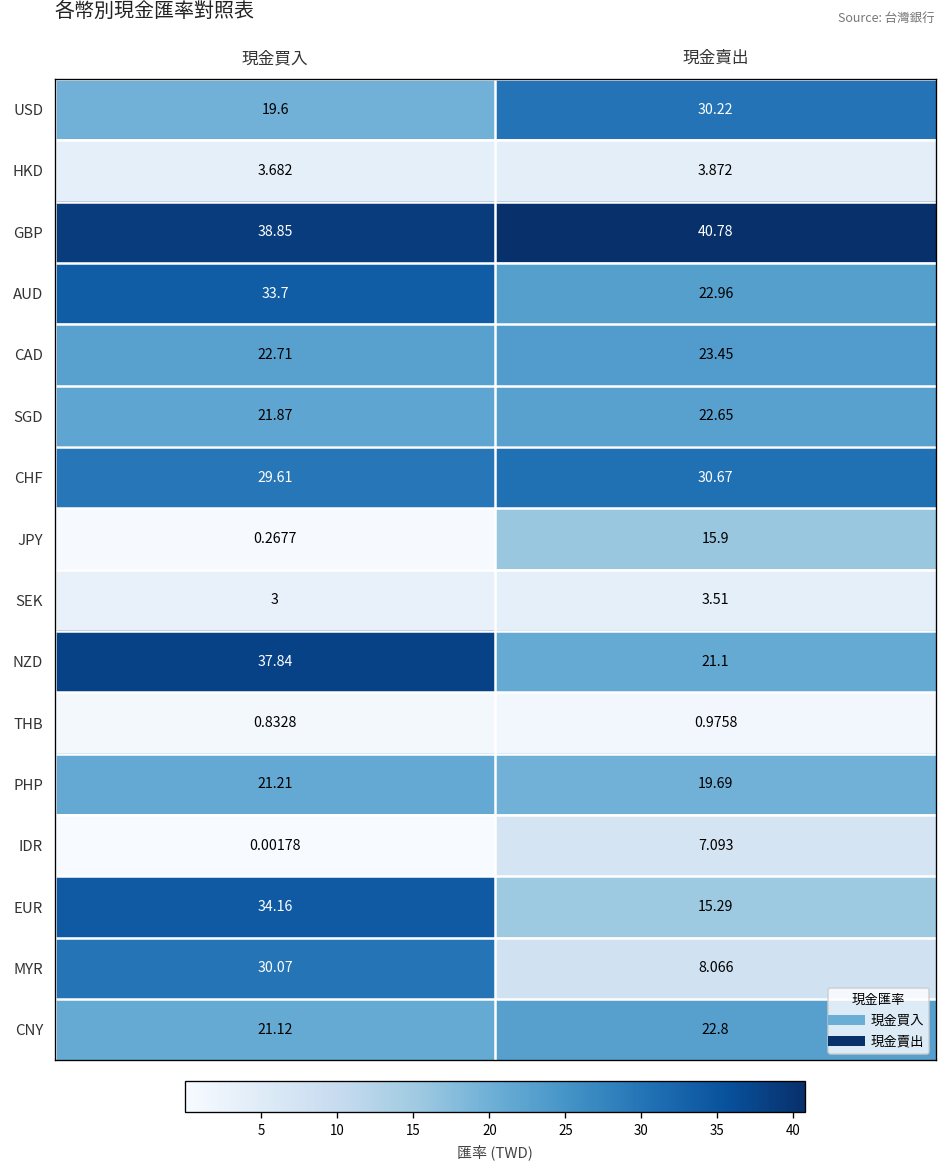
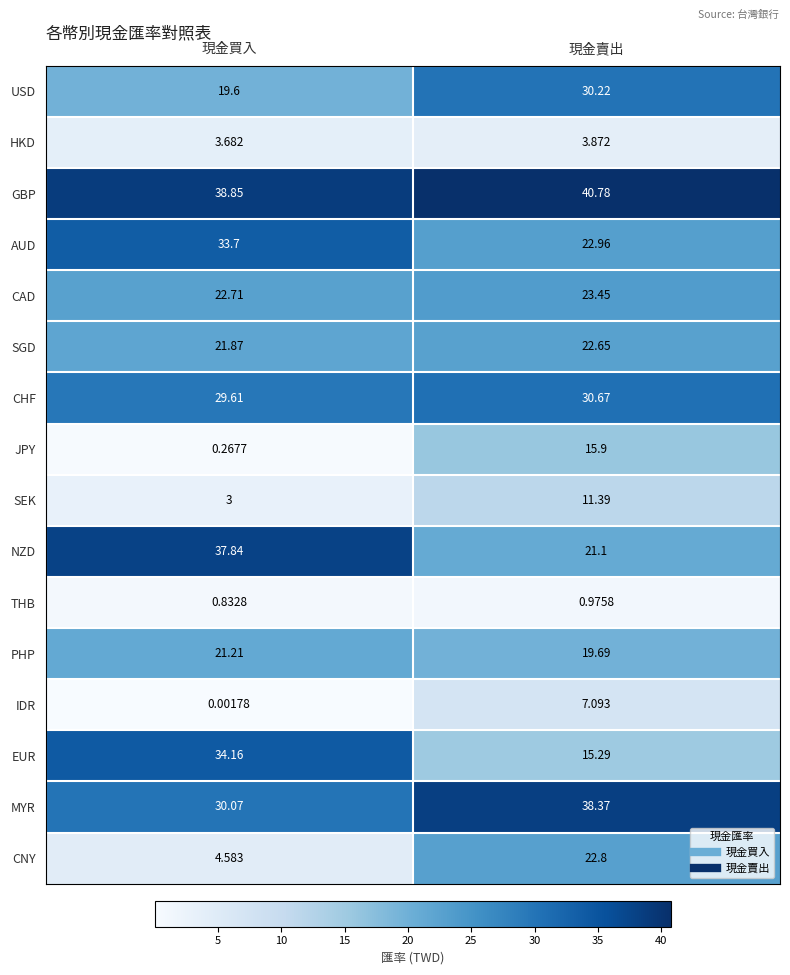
SEK, 現金賣出: 3.51 -> 11.39
MYR, 現金賣出: 8.066 -> 38.37
CNY, 現金買入: 21.12 -> 4.583
